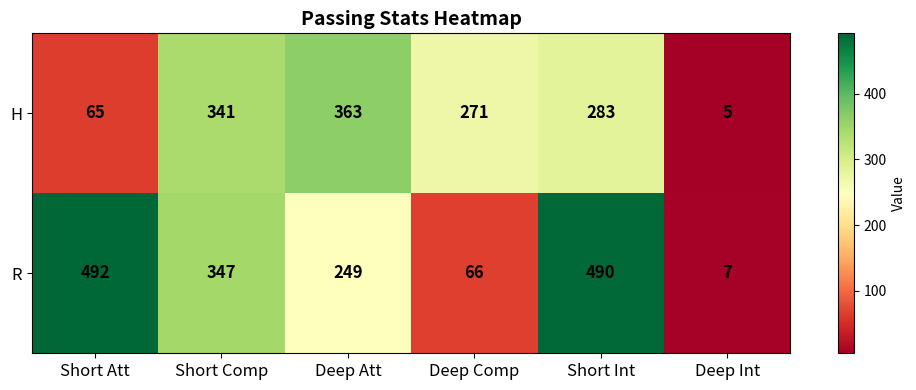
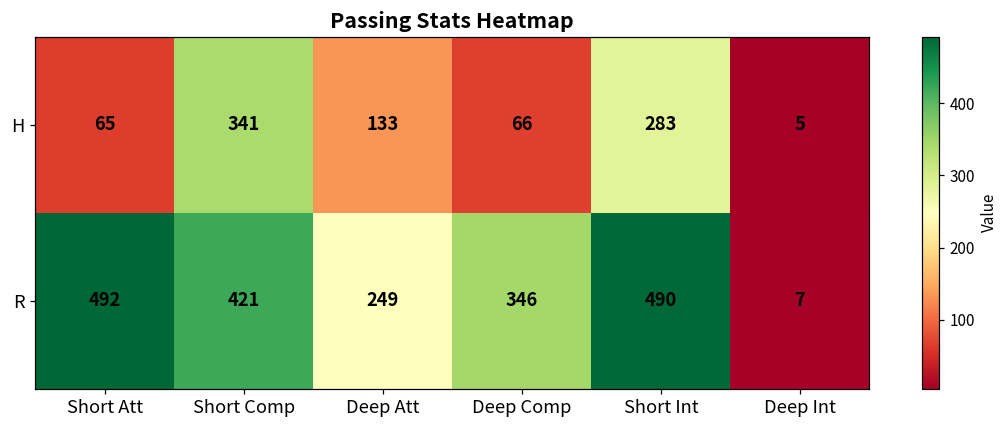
H, Deep Att: 363 -> 133
H, Deep Comp: 271 -> 66
R, Short Comp: 347 -> 421
R, Deep Comp: 66 -> 346
